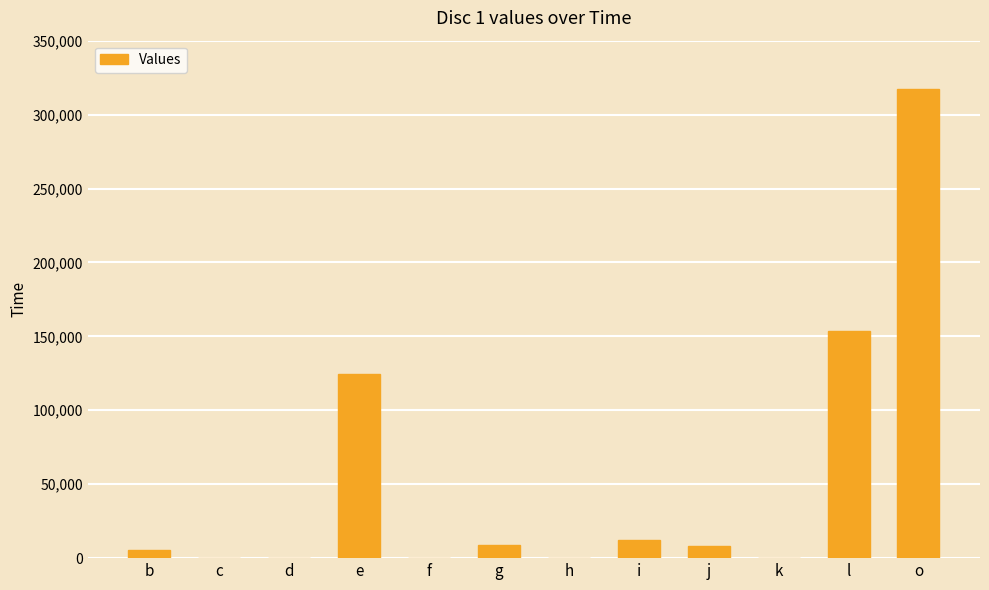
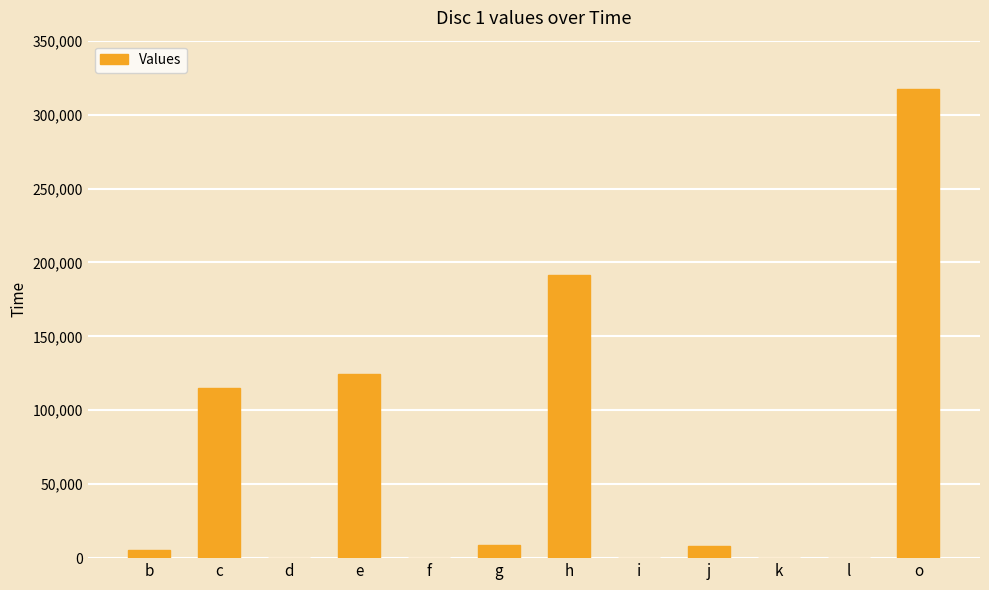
c: 0 -> 115,000
h: 0 -> 192,000
i: 12,000 -> 0
l: 154,000 -> 0
